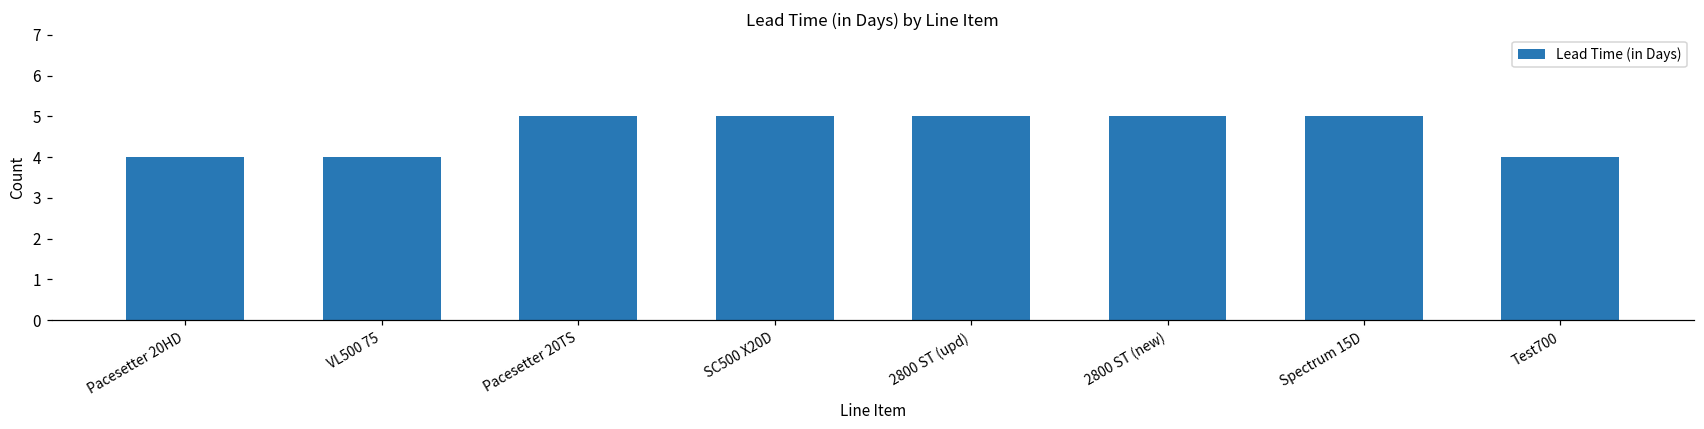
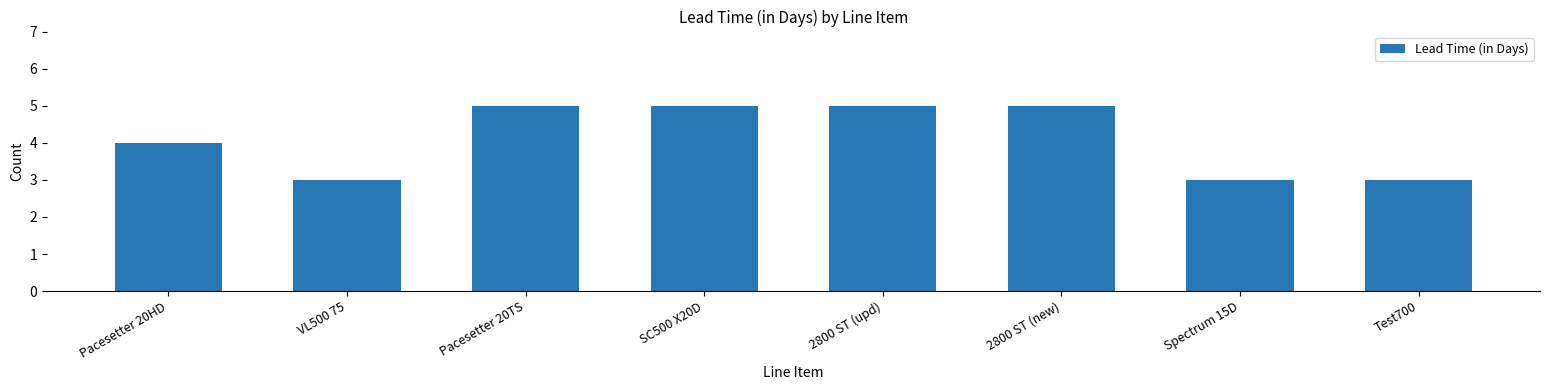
VL500 75: 4 -> 3
Spectrum 15D: 5 -> 3
Test700: 4 -> 3
